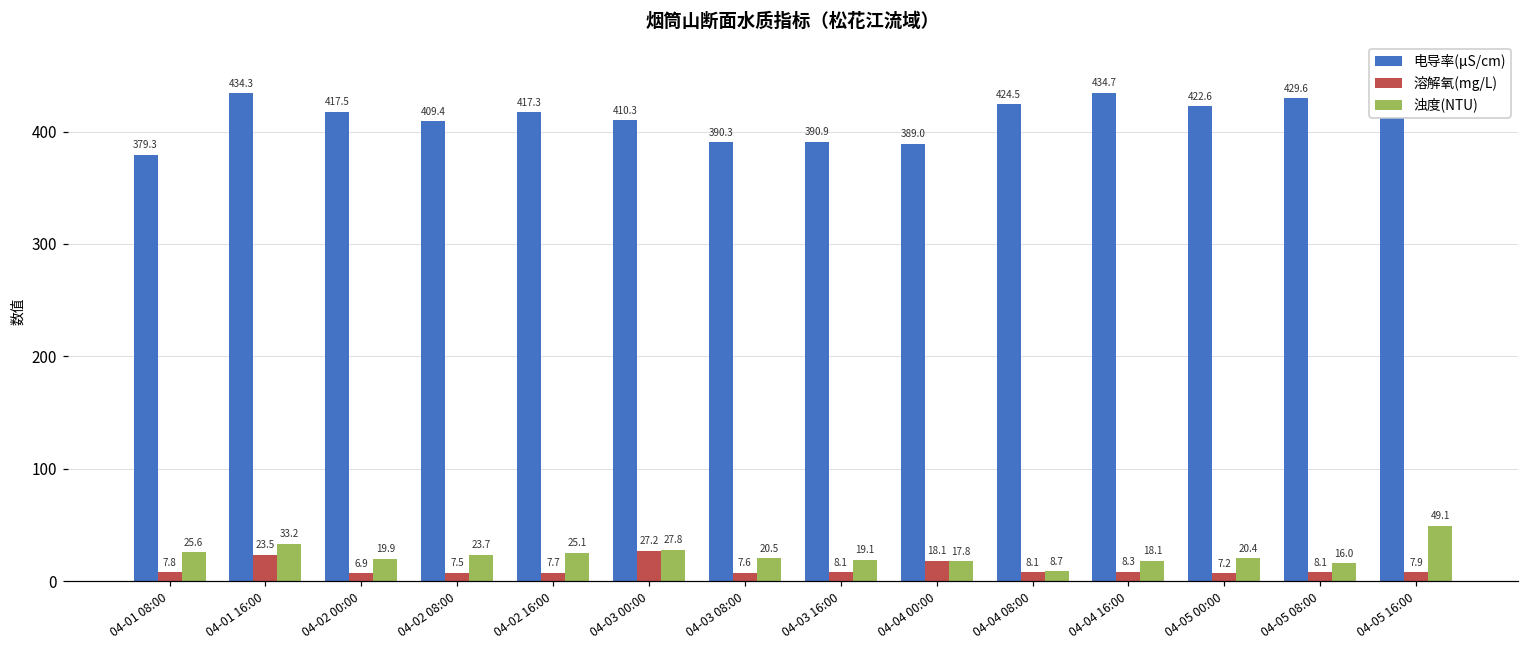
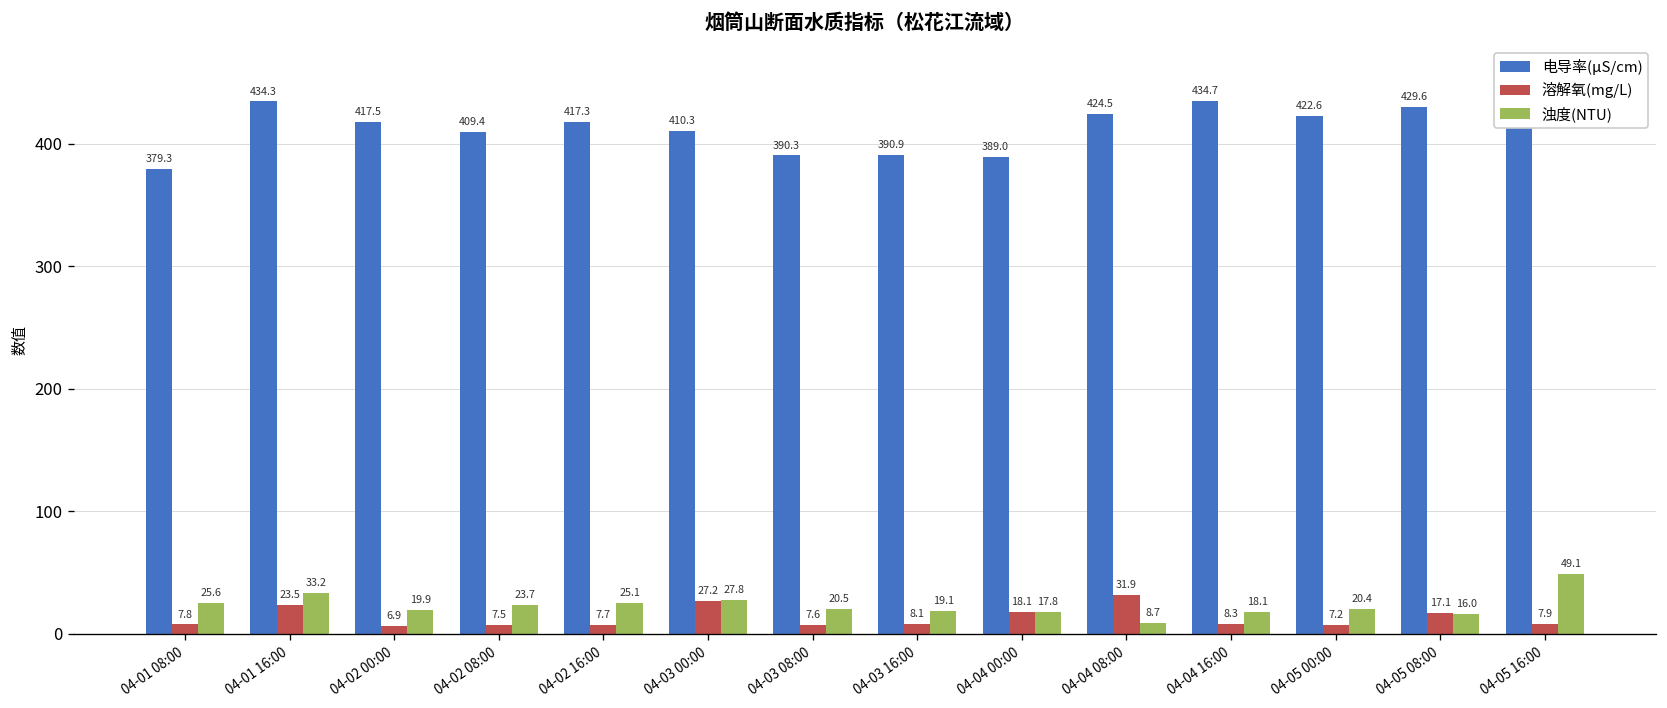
溶解氧(mg/L), 04-04 08:00: 8.1 -> 31.9
溶解氧(mg/L), 04-05 08:00: 8.1 -> 17.1
